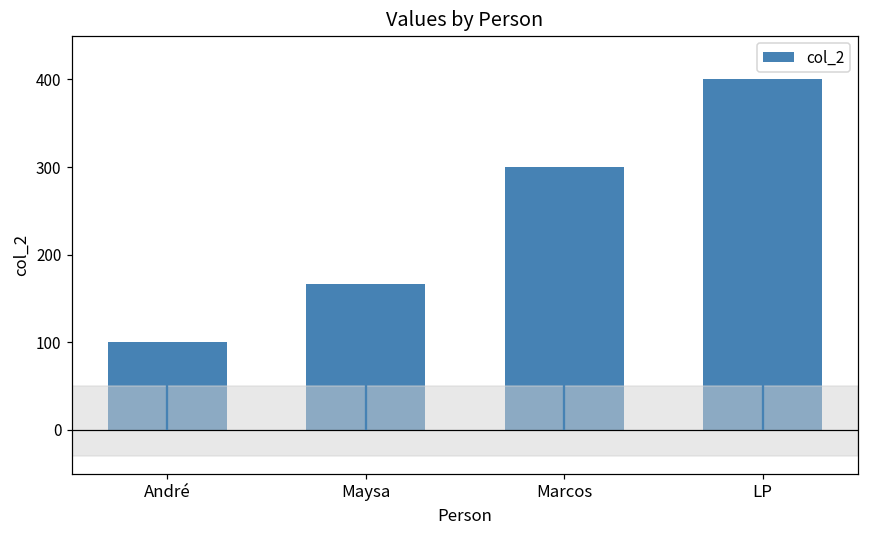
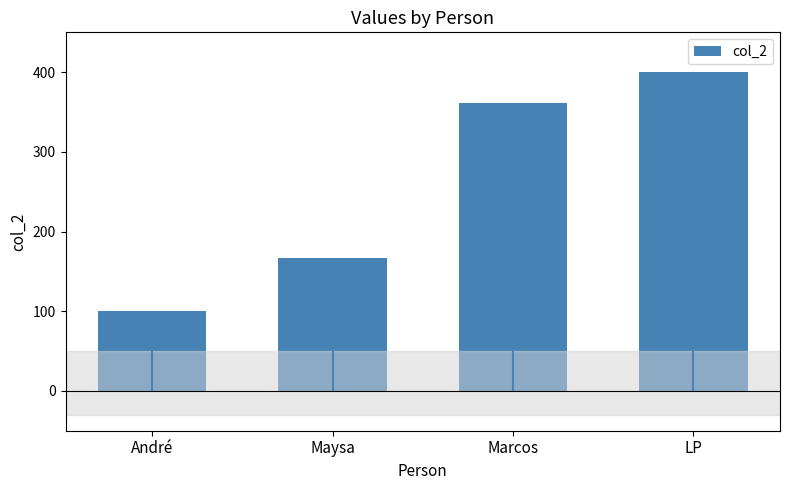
Marcos: 300 -> 360
